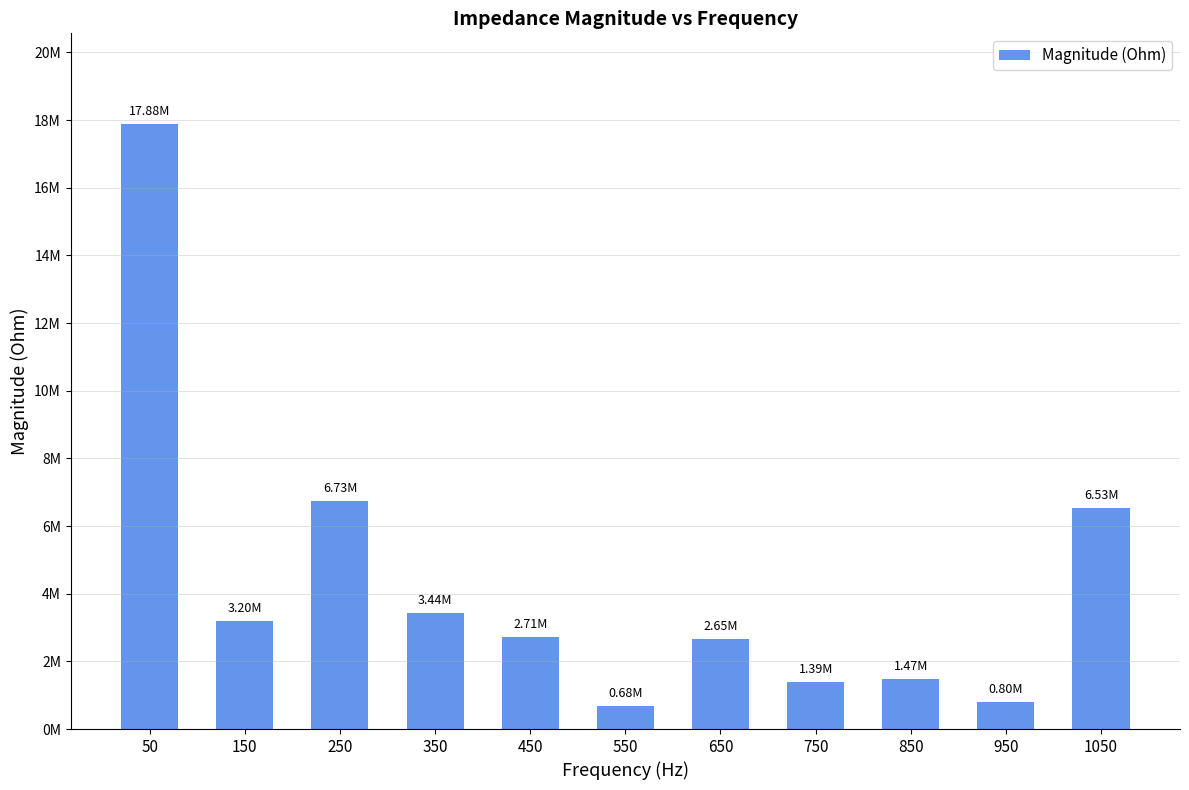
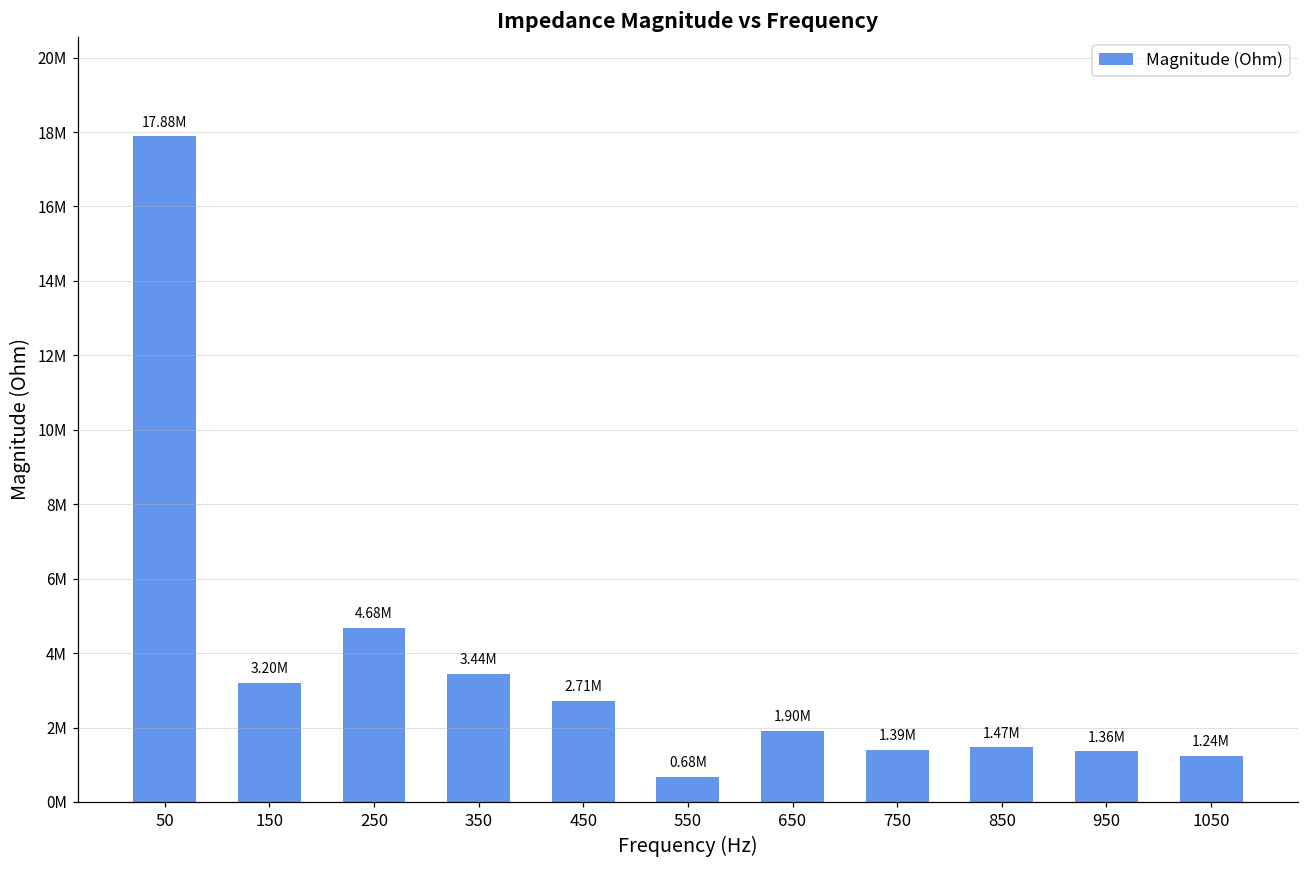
250: 6.73M -> 4.68M
650: 2.65M -> 1.90M
950: 0.80M -> 1.36M
1050: 6.53M -> 1.24M
